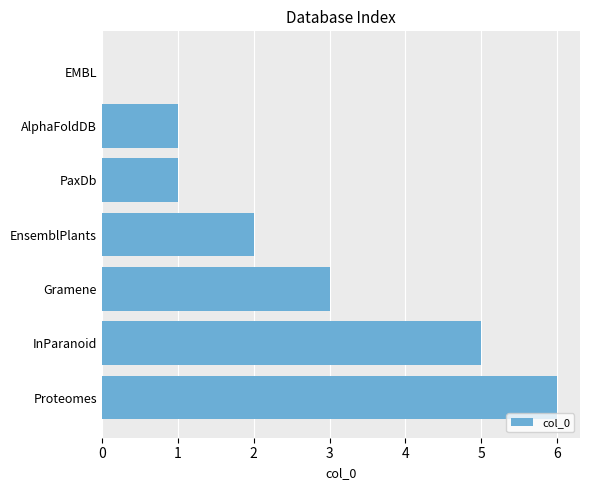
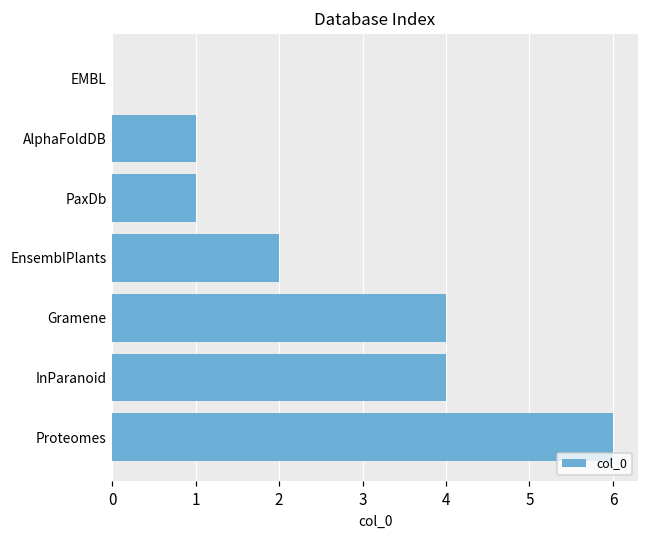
Gramene: 3 -> 4
InParanoid: 5 -> 4
